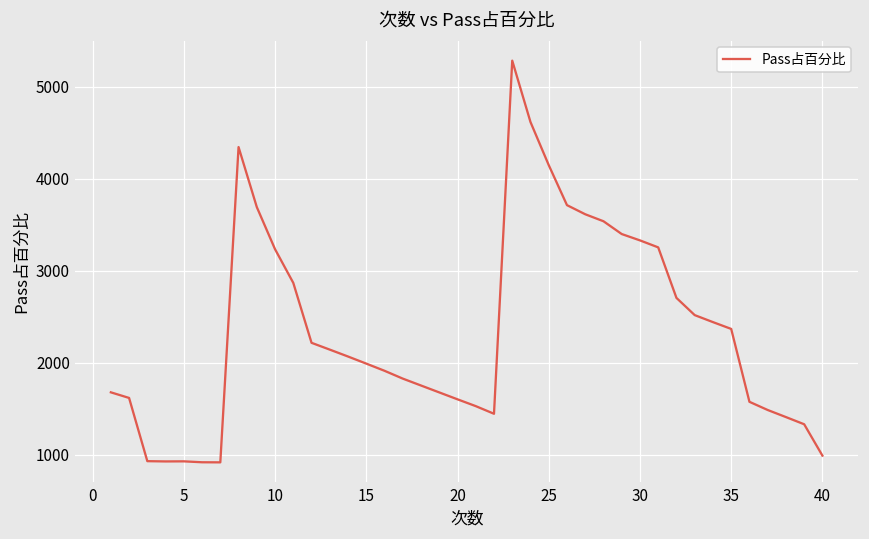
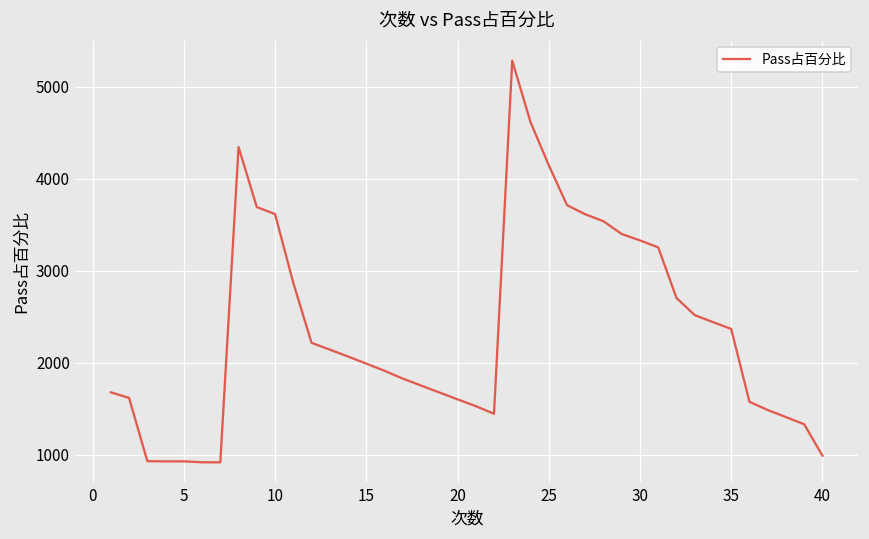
10: 3200 -> 3600
